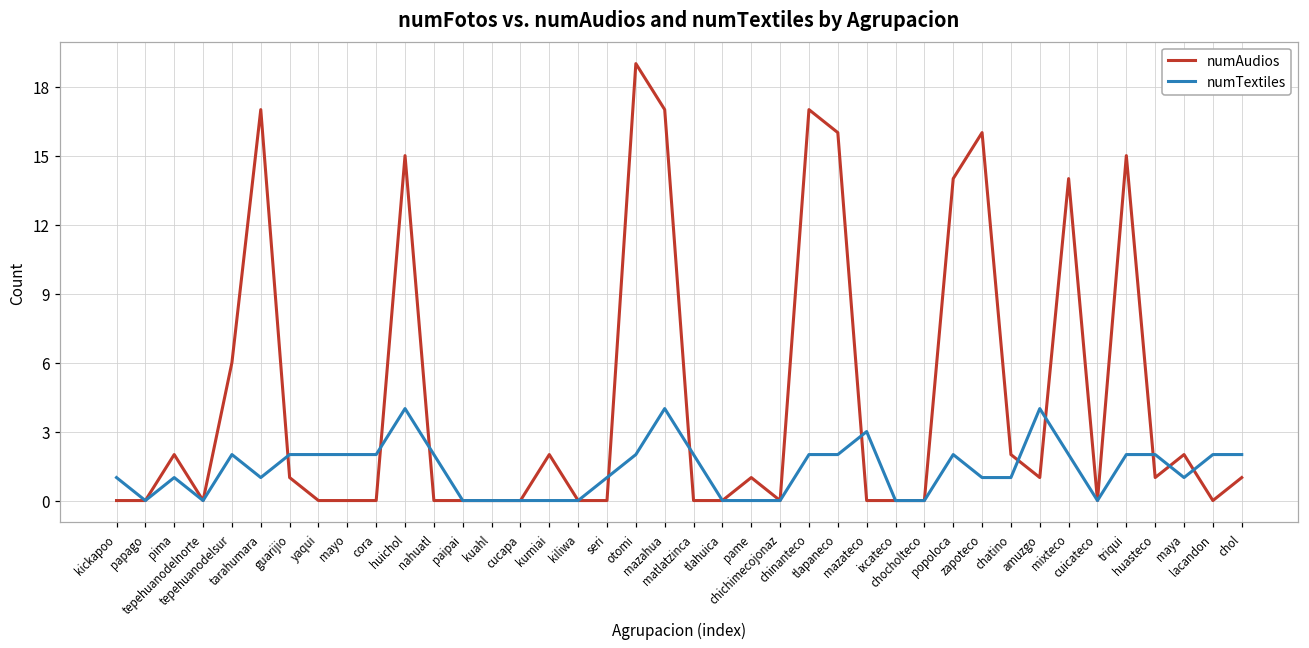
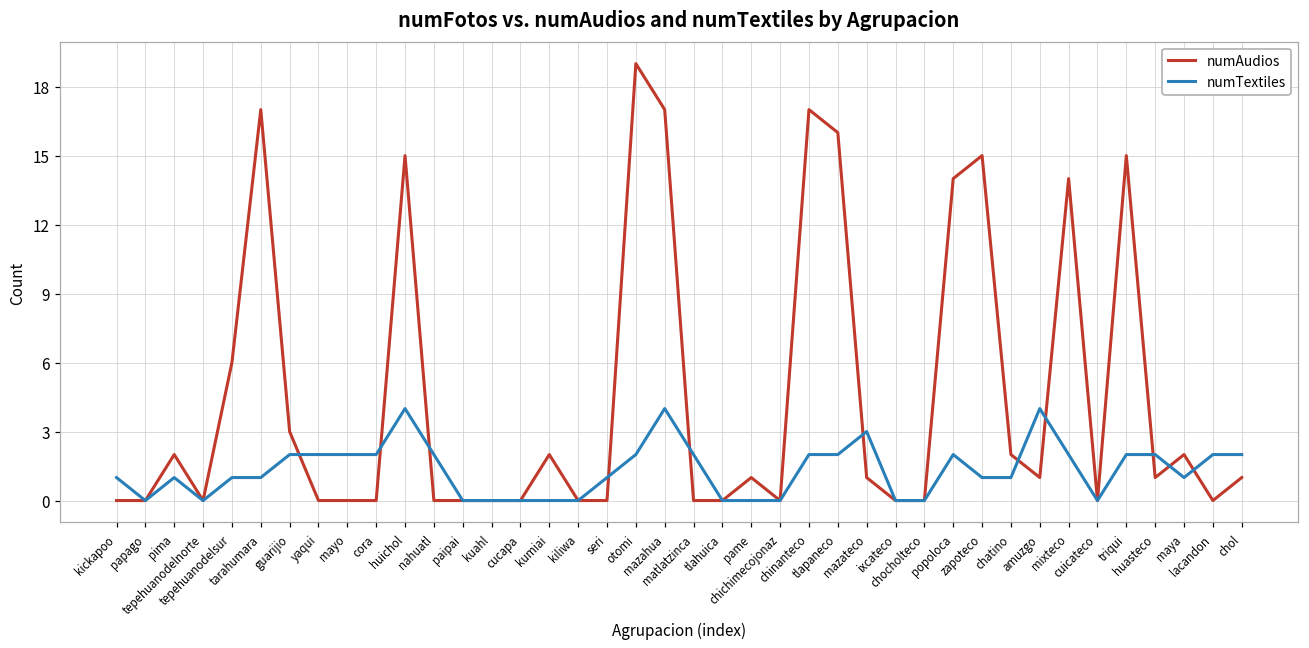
numTextiles, tepehuanodelsur: 2 -> 1
numAudios, guarijio: 1 -> 3
numAudios, mazateco: 0 -> 1
numAudios, zapoteco: 16 -> 15
